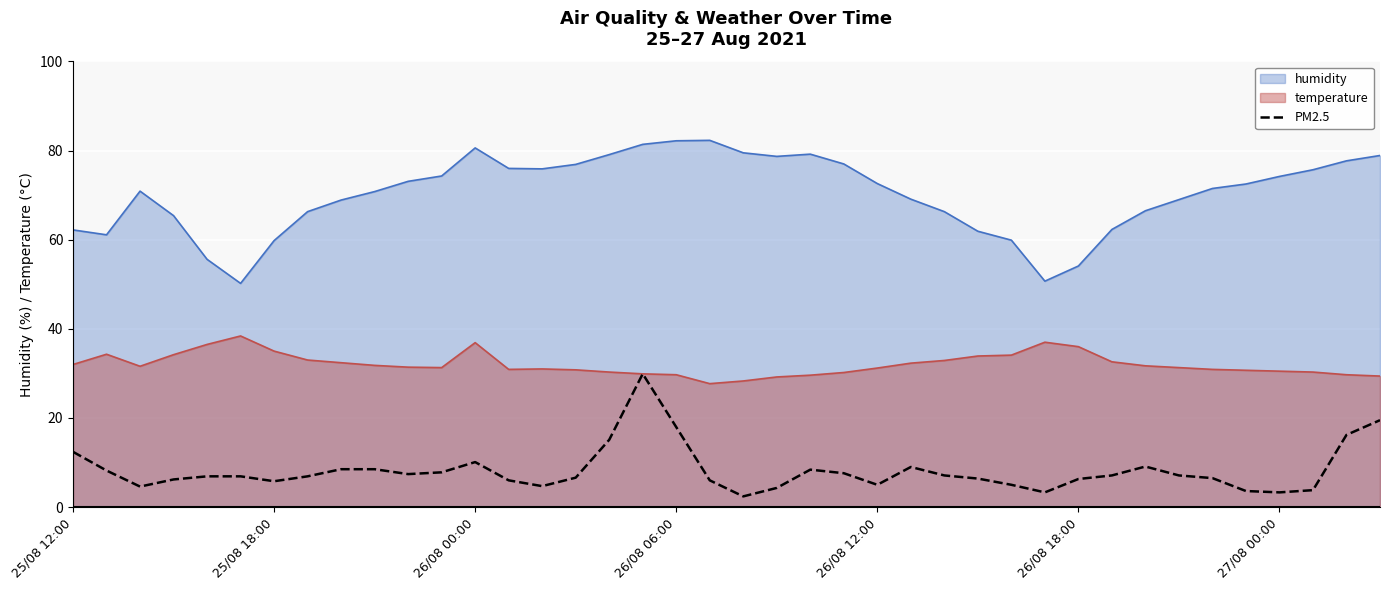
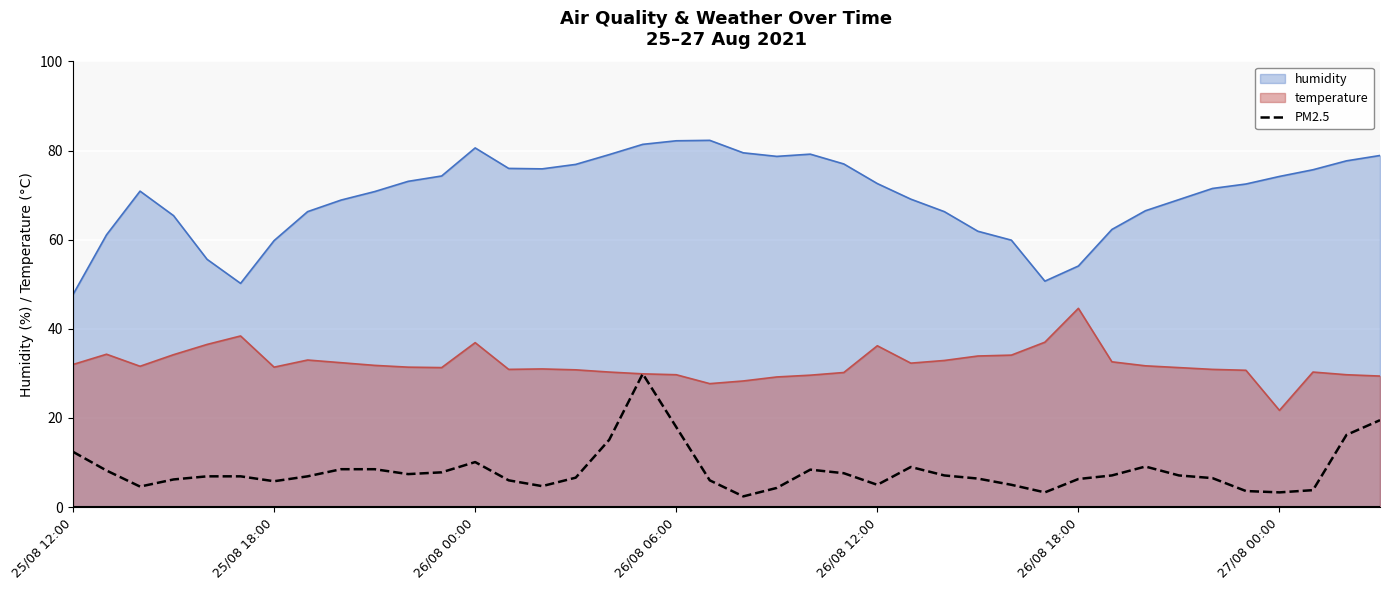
humidity, 25/08 12:00: 62 -> 48
temperature, 25/08 18:00: 35 -> 31
temperature, 26/08 12:00: 31 -> 36
temperature, 26/08 18:00: 36 -> 45
temperature, 27/08 00:00: 31 -> 22
